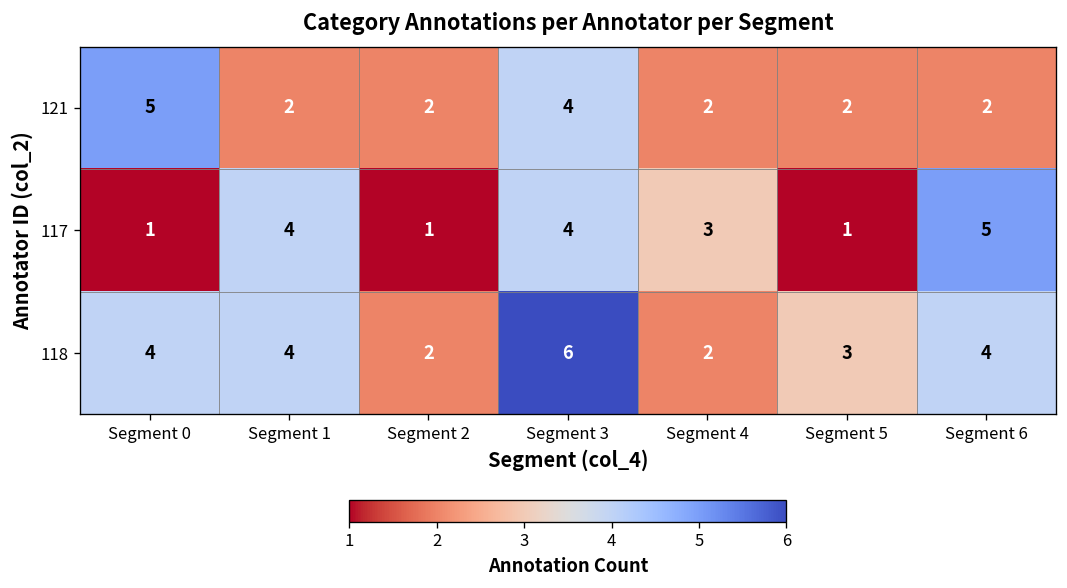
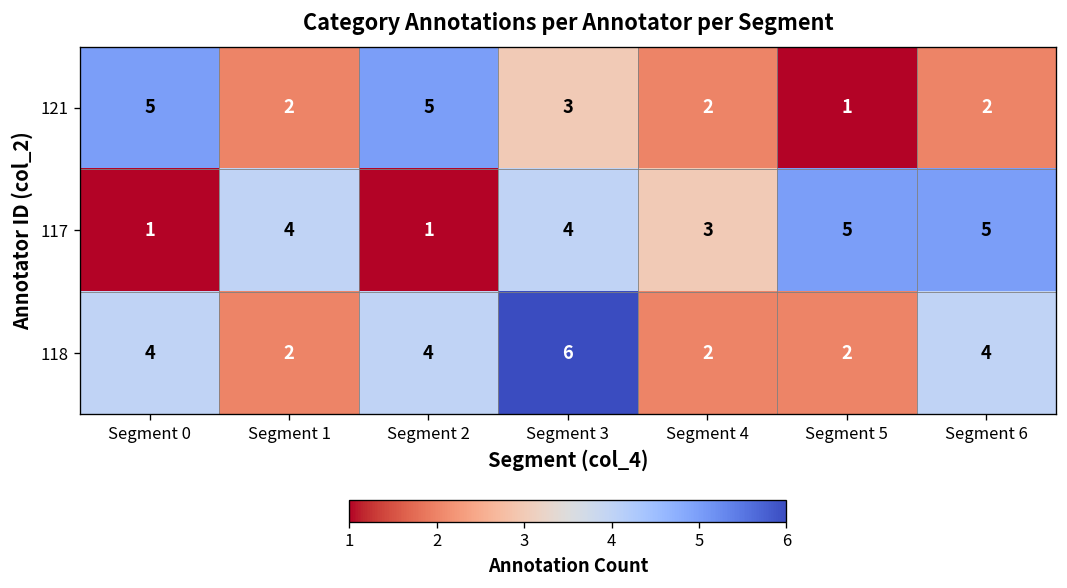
121, Segment 2: 2 -> 5
121, Segment 3: 4 -> 3
121, Segment 5: 2 -> 1
117, Segment 5: 1 -> 5
118, Segment 1: 4 -> 2
118, Segment 2: 2 -> 4
118, Segment 5: 3 -> 2
